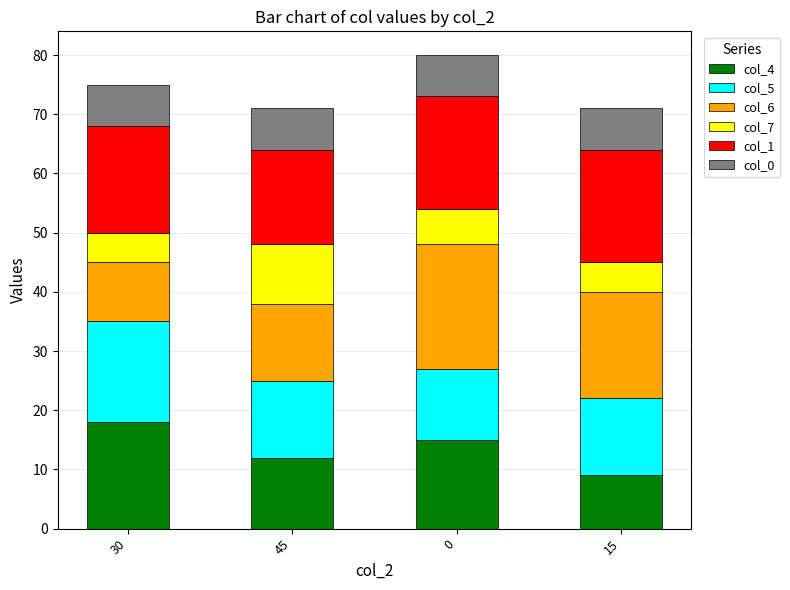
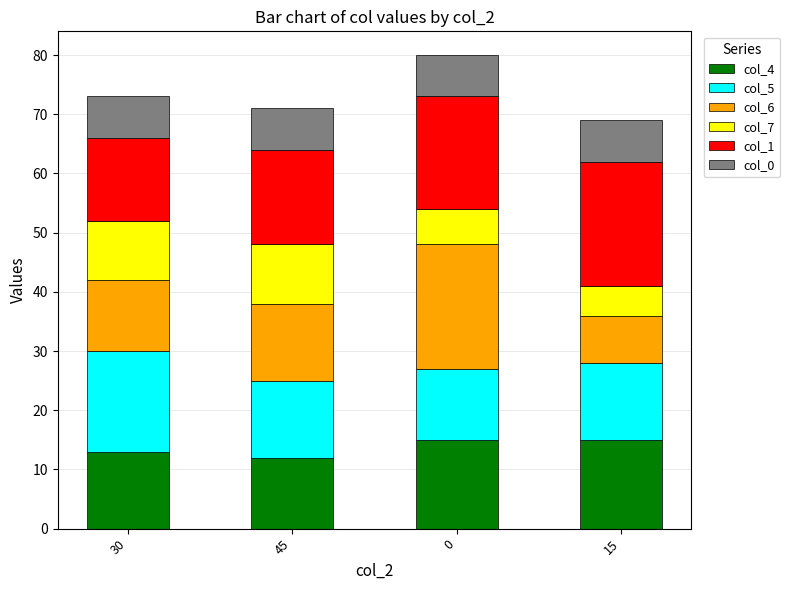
col_4, 30: 18 -> 13
col_6, 30: 10 -> 12
col_7, 30: 5 -> 10
col_1, 30: 18 -> 14
col_4, 15: 9 -> 15
col_6, 15: 18 -> 8
col_1, 15: 19 -> 21
